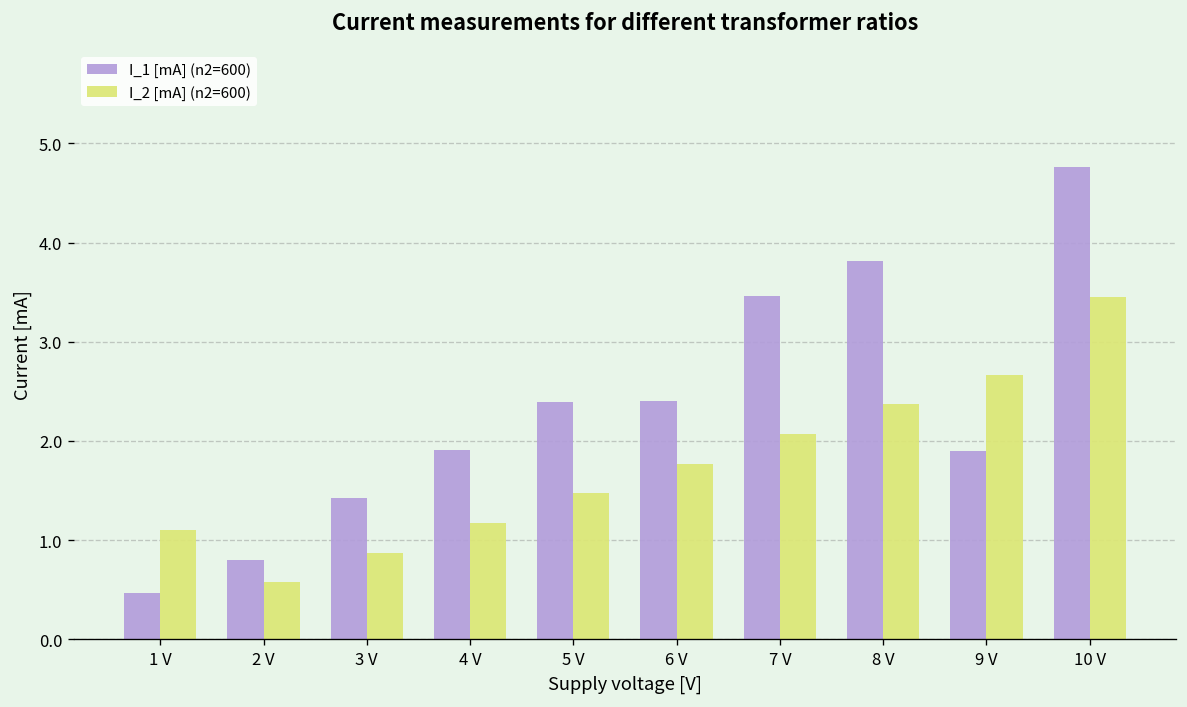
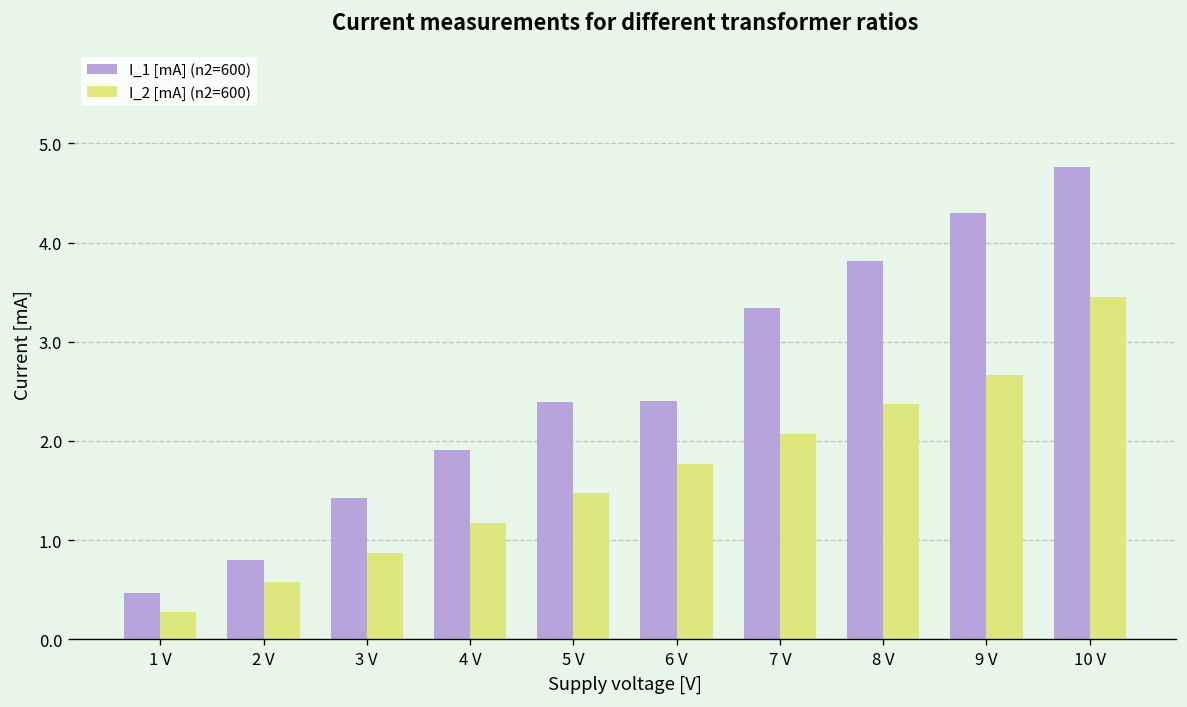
I_2 [mA] (n2=600), 1 V: 1.1 -> 0.3
I_1 [mA] (n2=600), 7 V: 3.5 -> 3.3
I_1 [mA] (n2=600), 9 V: 1.9 -> 4.3
